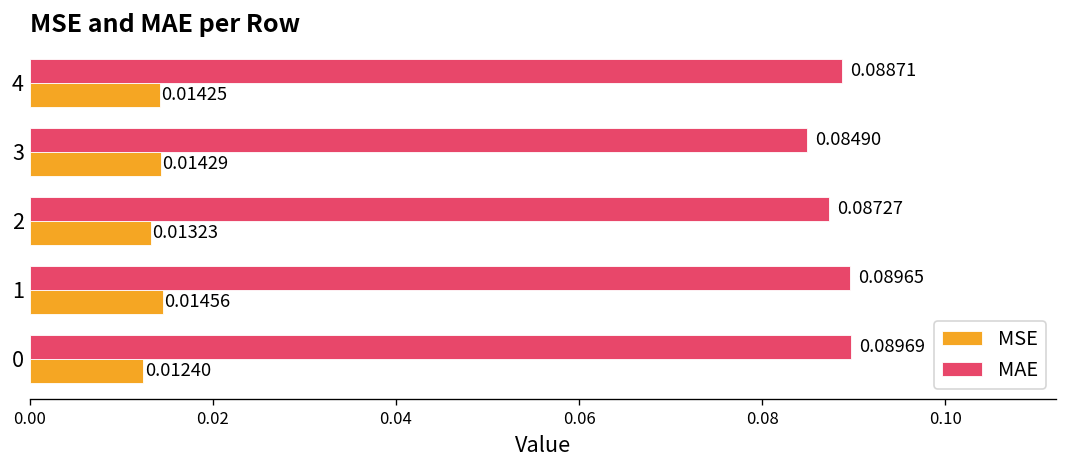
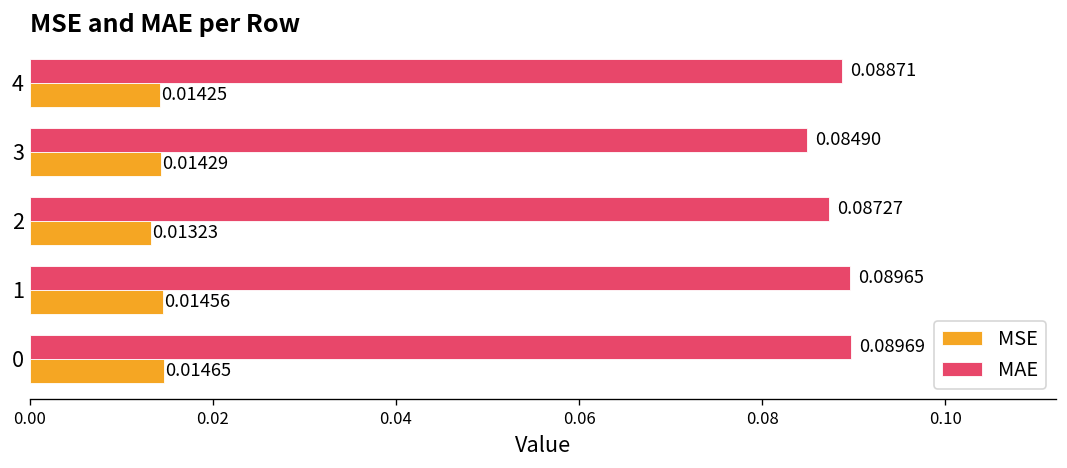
MSE, 0: 0.01240 -> 0.01465
